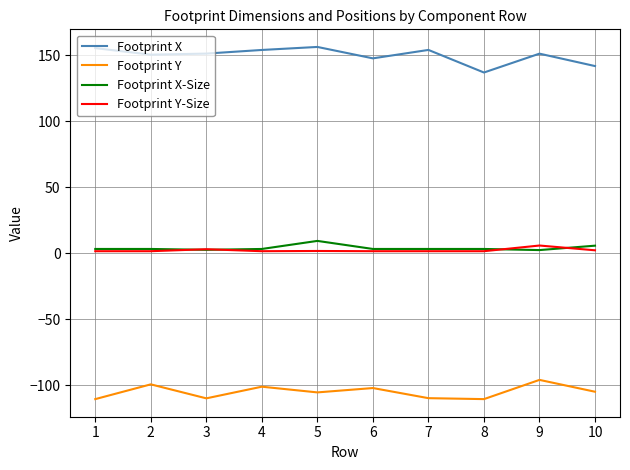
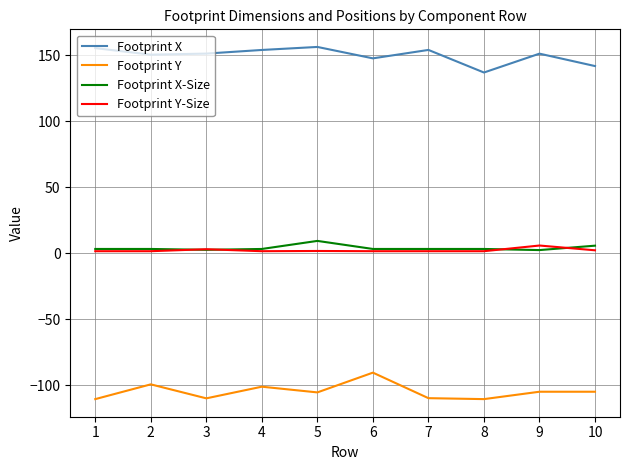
Footprint Y, 6: -102 -> -90
Footprint Y, 9: -96 -> -105
